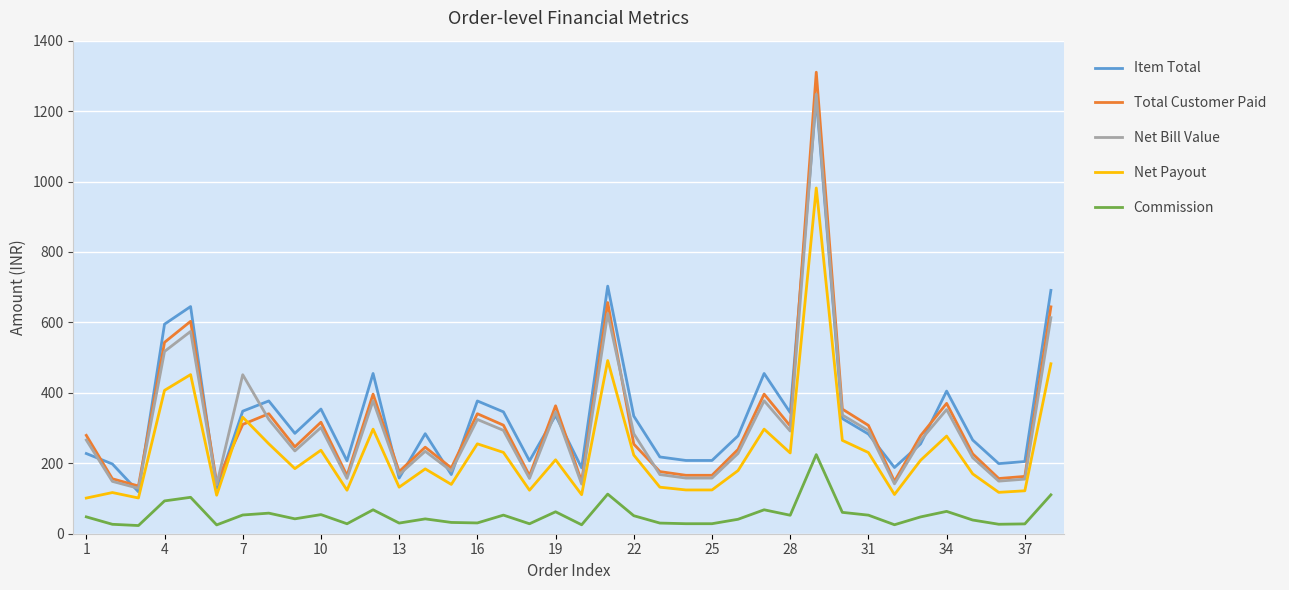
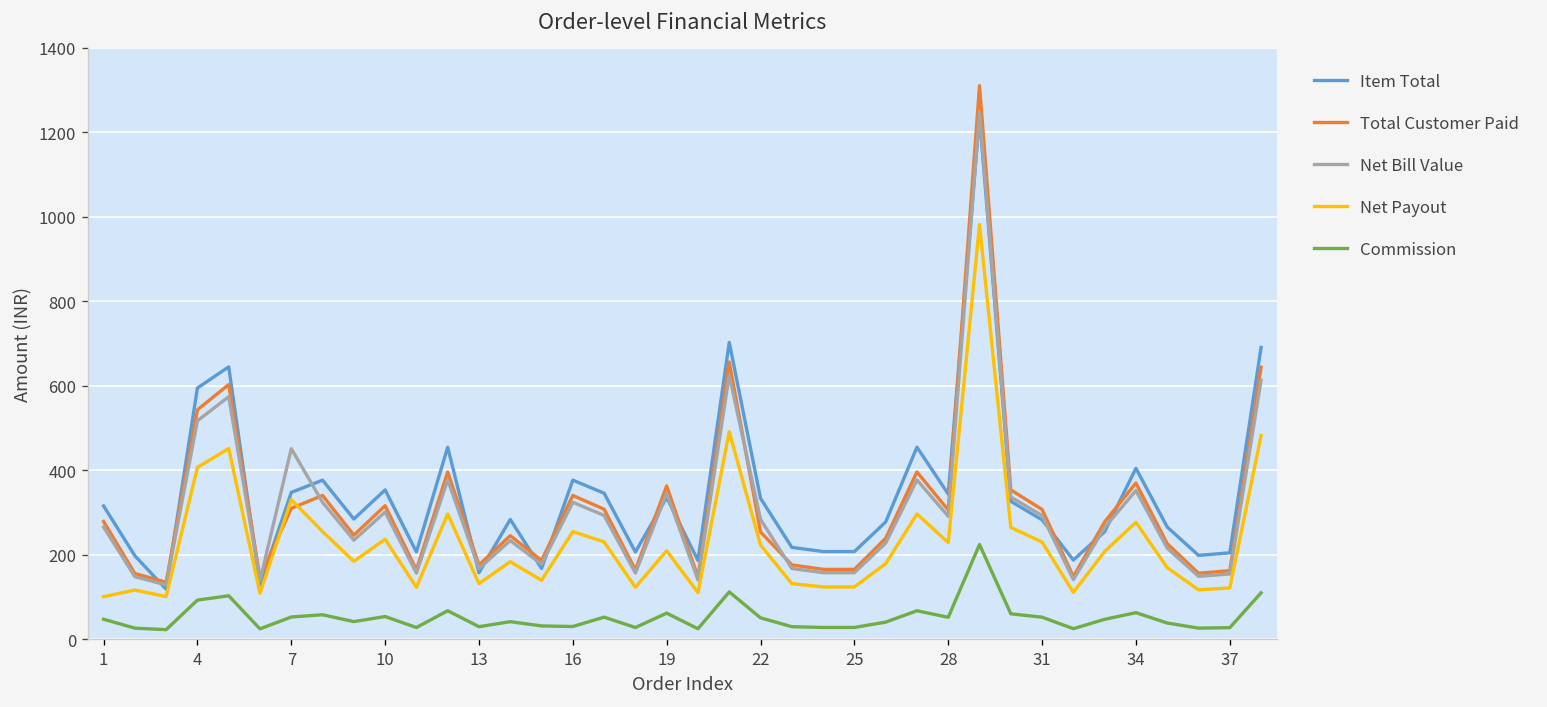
Item Total, 1: 230 -> 320
